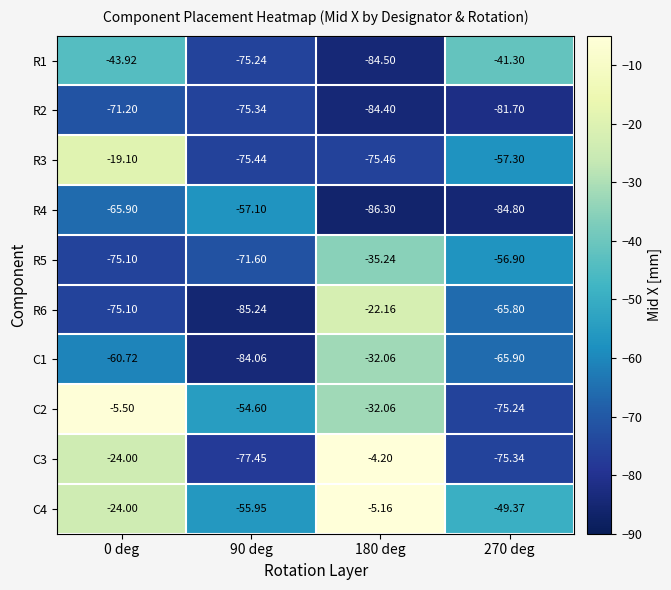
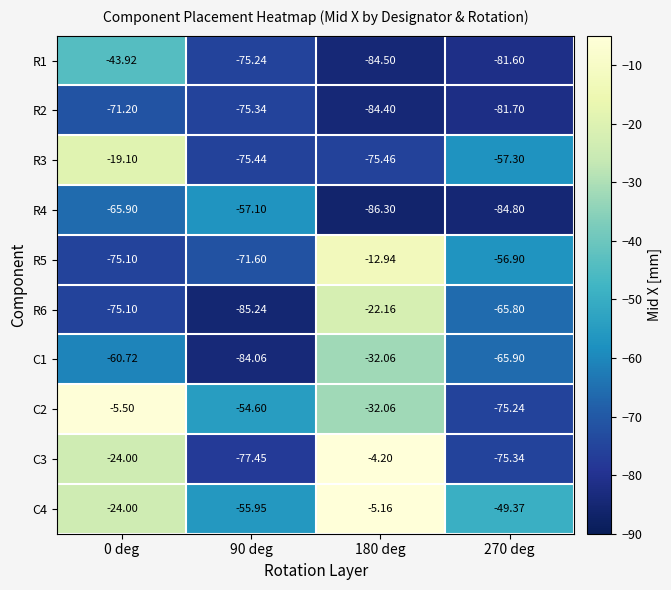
R1, 270 deg: -41.30 -> -81.60
R5, 180 deg: -35.24 -> -12.94
